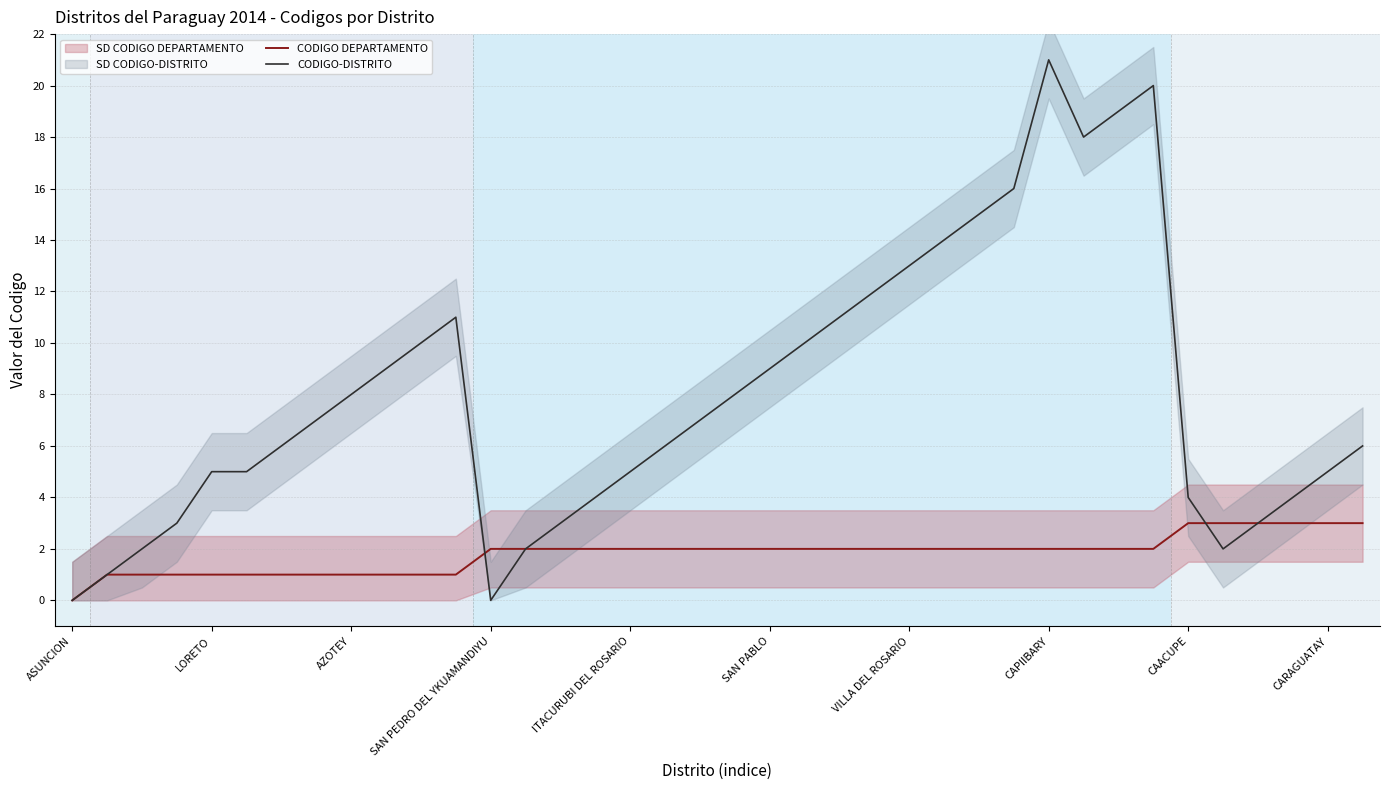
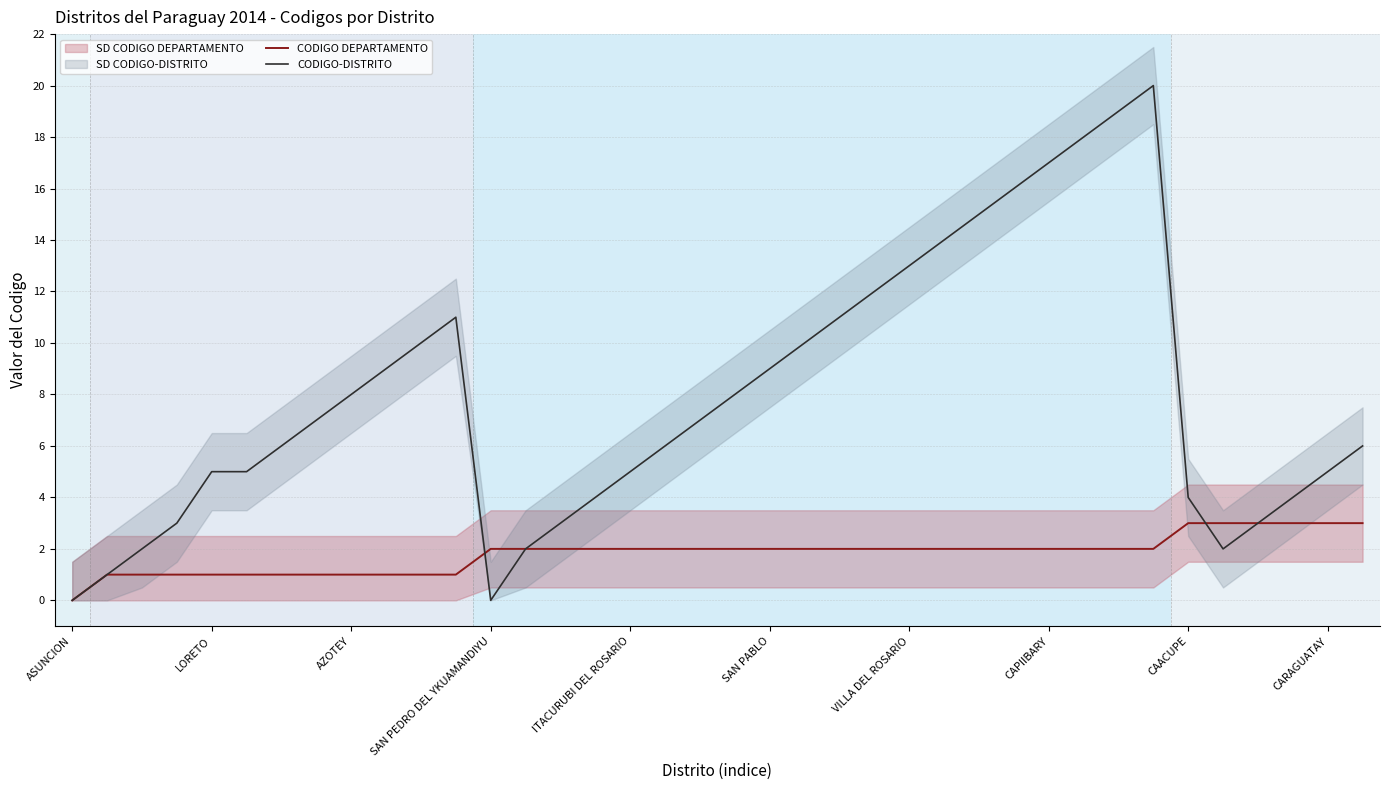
CODIGO-DISTRITO, CAPIIBARY: 21 -> 17
